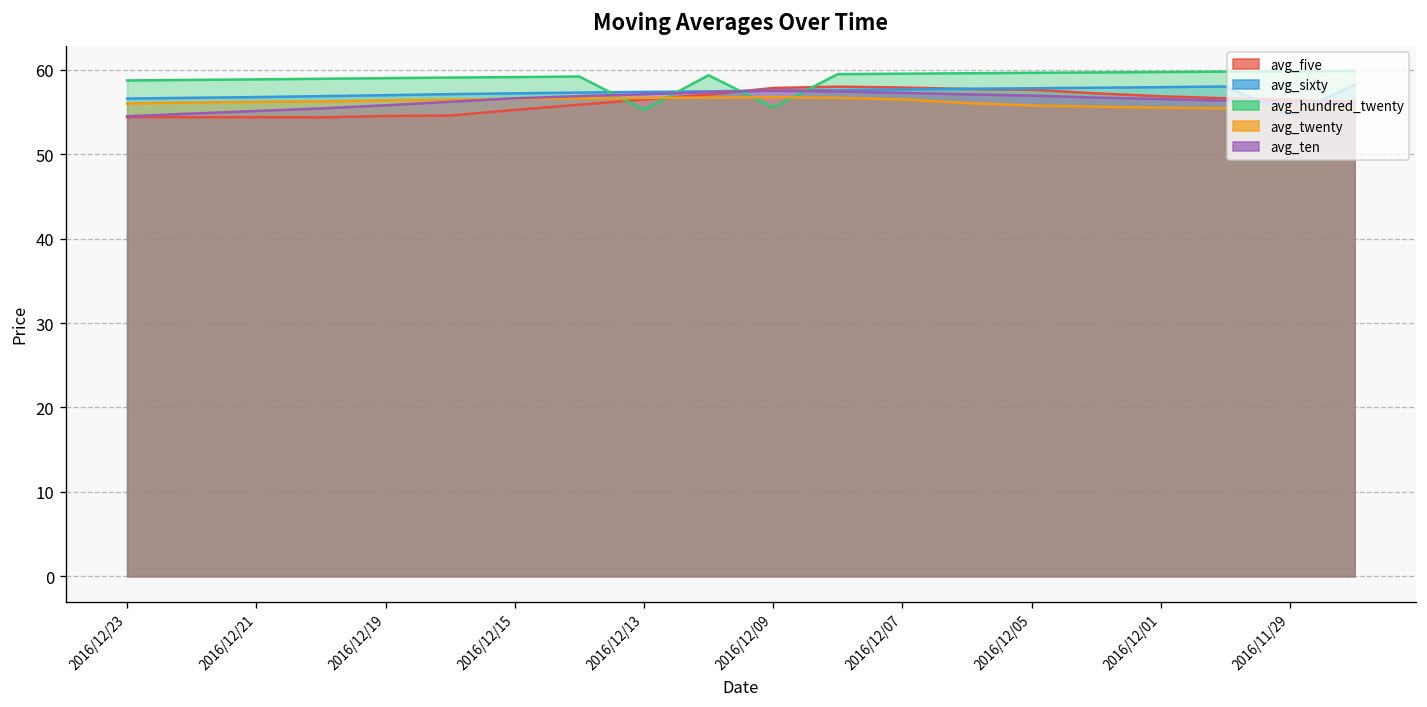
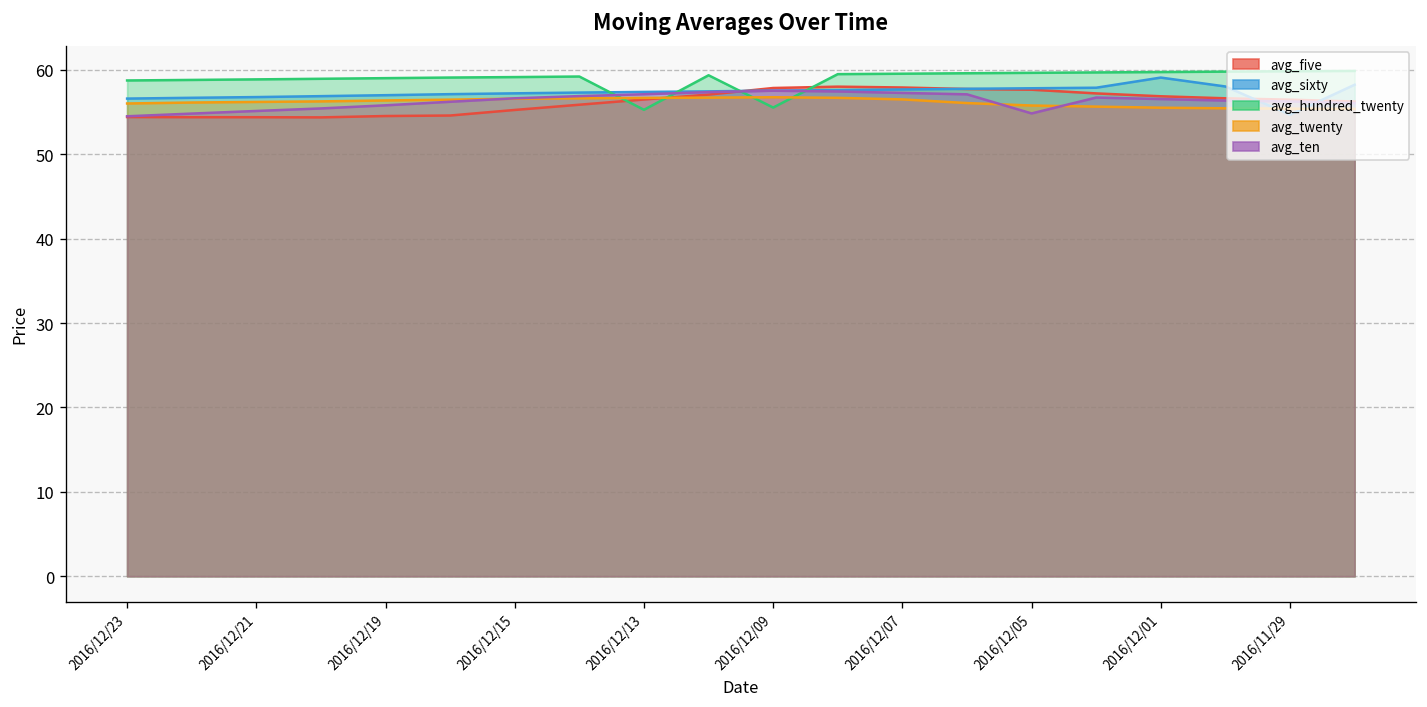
avg_ten, 2016/12/05: 57 -> 55
avg_sixty, 2016/12/01: 58 -> 59
